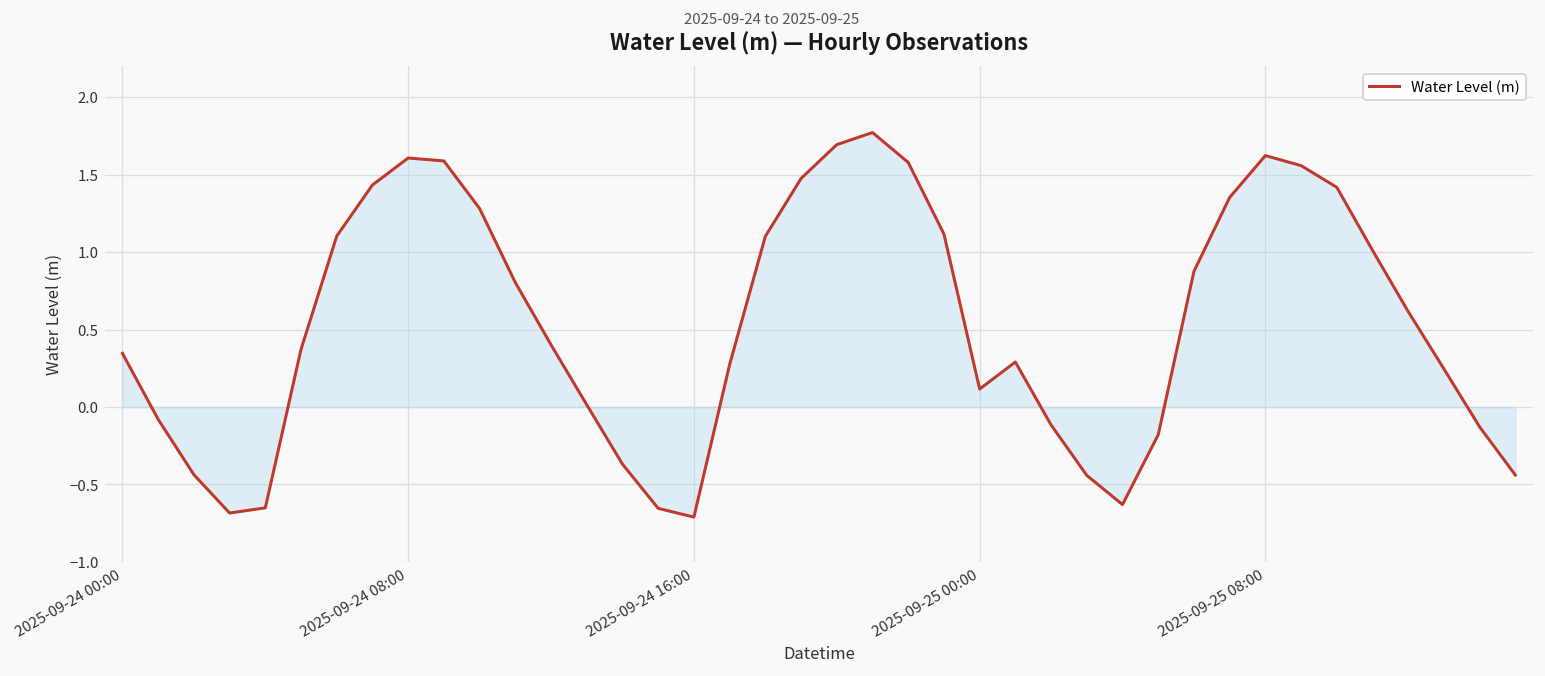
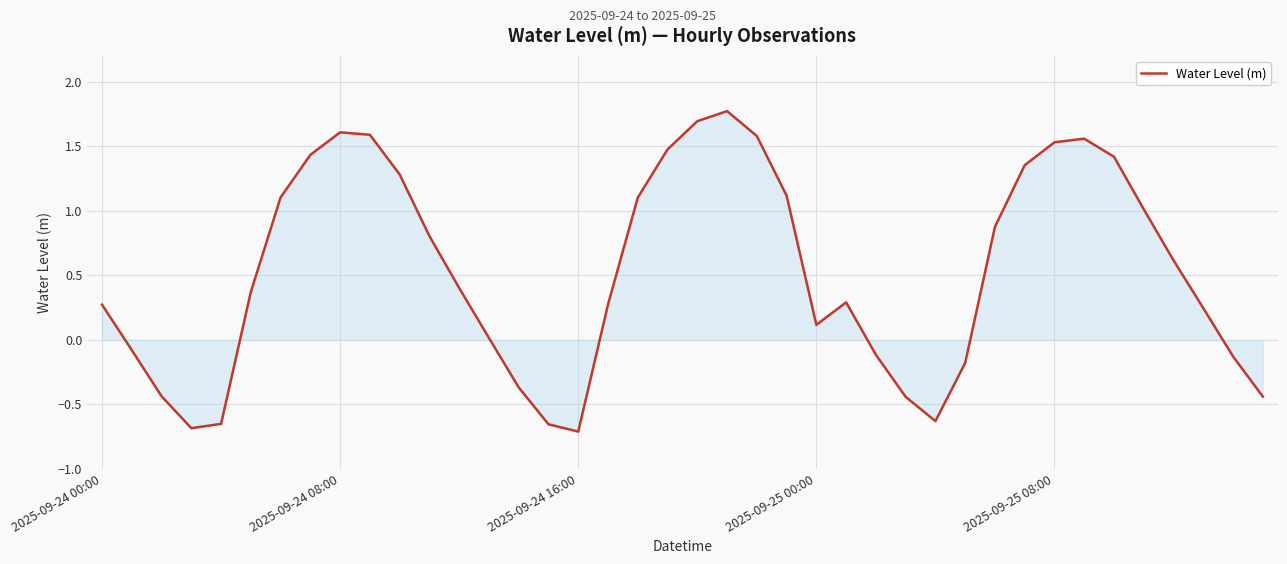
Water Level (m), 2025-09-24 00:00: 0.35 -> 0.27
Water Level (m), 2025-09-25 08:00: 1.62 -> 1.53
